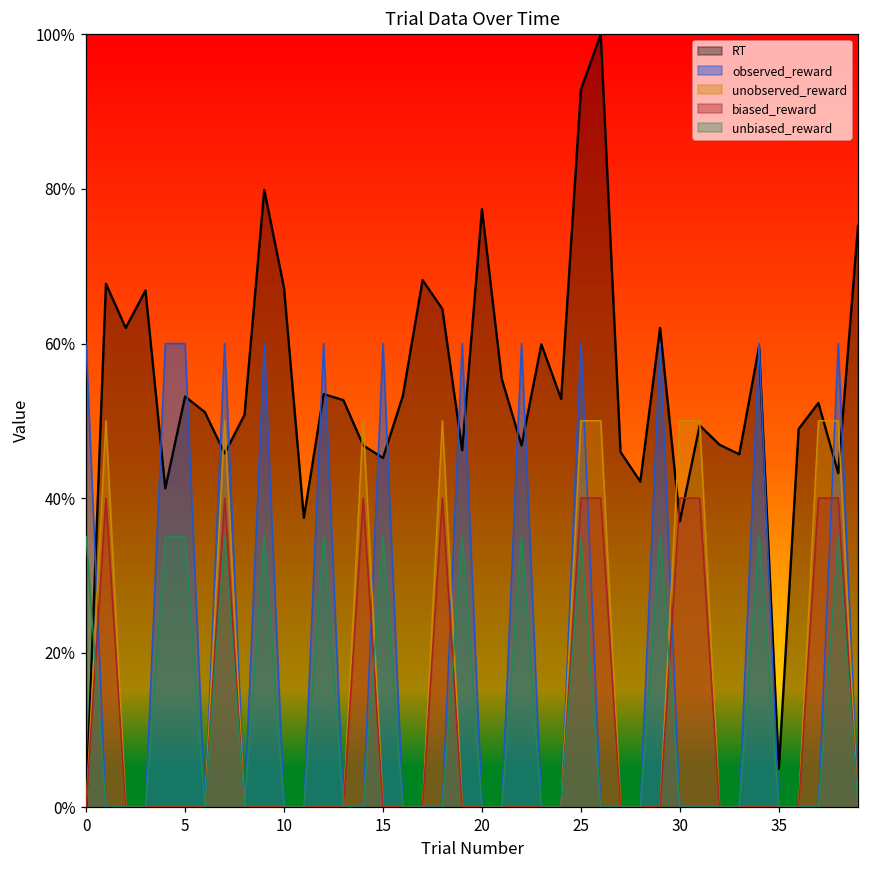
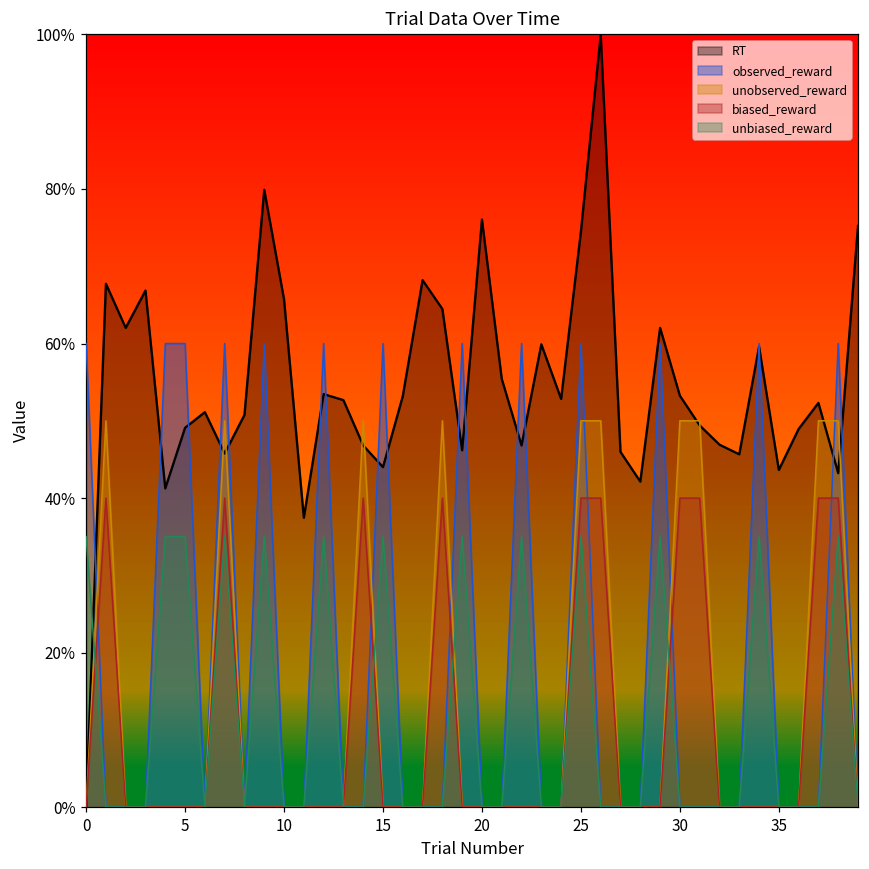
RT, 5: 53% -> 49%
RT, 10: 67% -> 66%
RT, 15: 45% -> 44%
RT, 20: 77% -> 76%
RT, 25: 93% -> 74%
RT, 30: 37% -> 53%
RT, 35: 5% -> 44%
